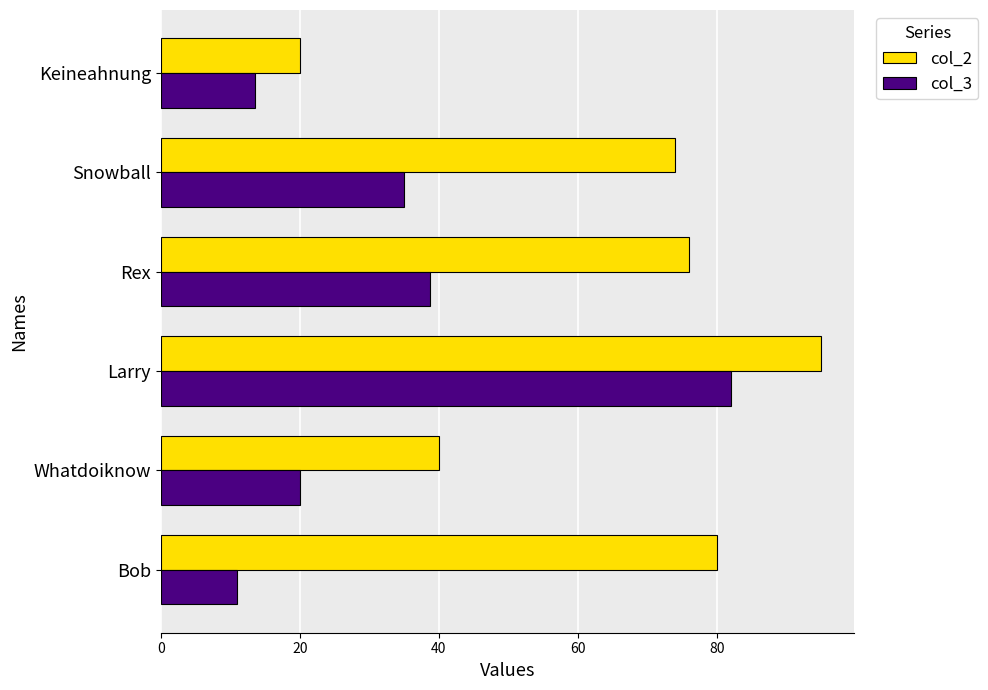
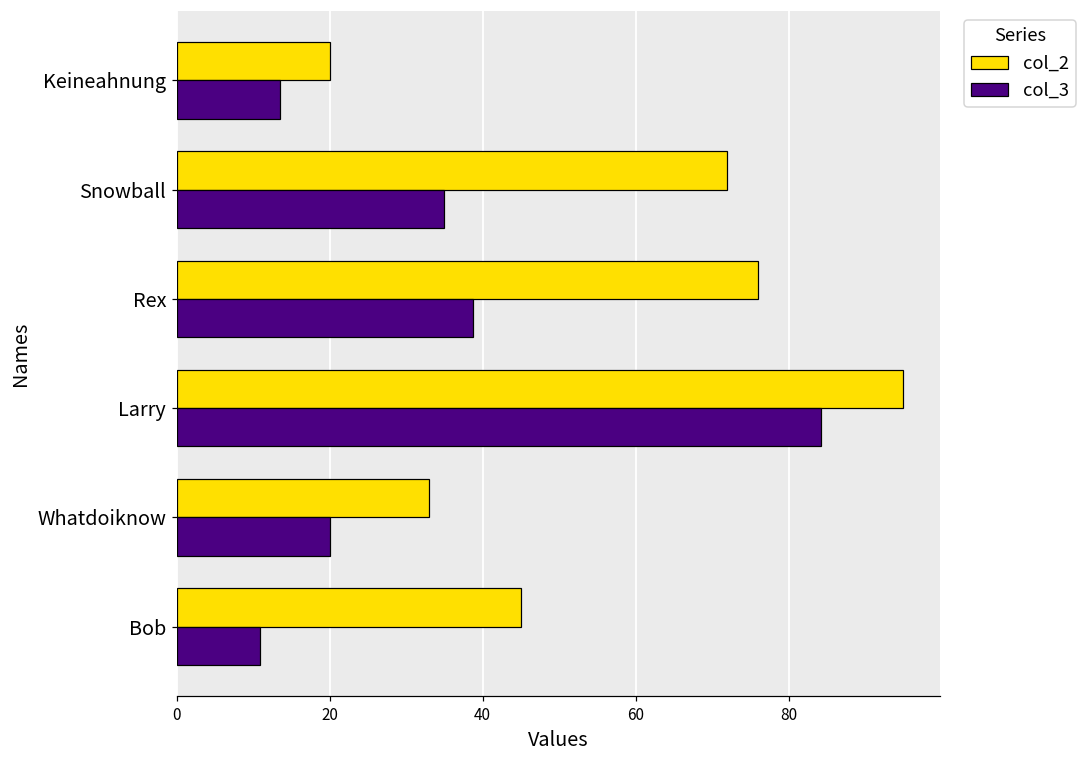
col_2, Snowball: 74 -> 72
col_3, Larry: 82 -> 84
col_2, Whatdoiknow: 40 -> 33
col_2, Bob: 80 -> 45
